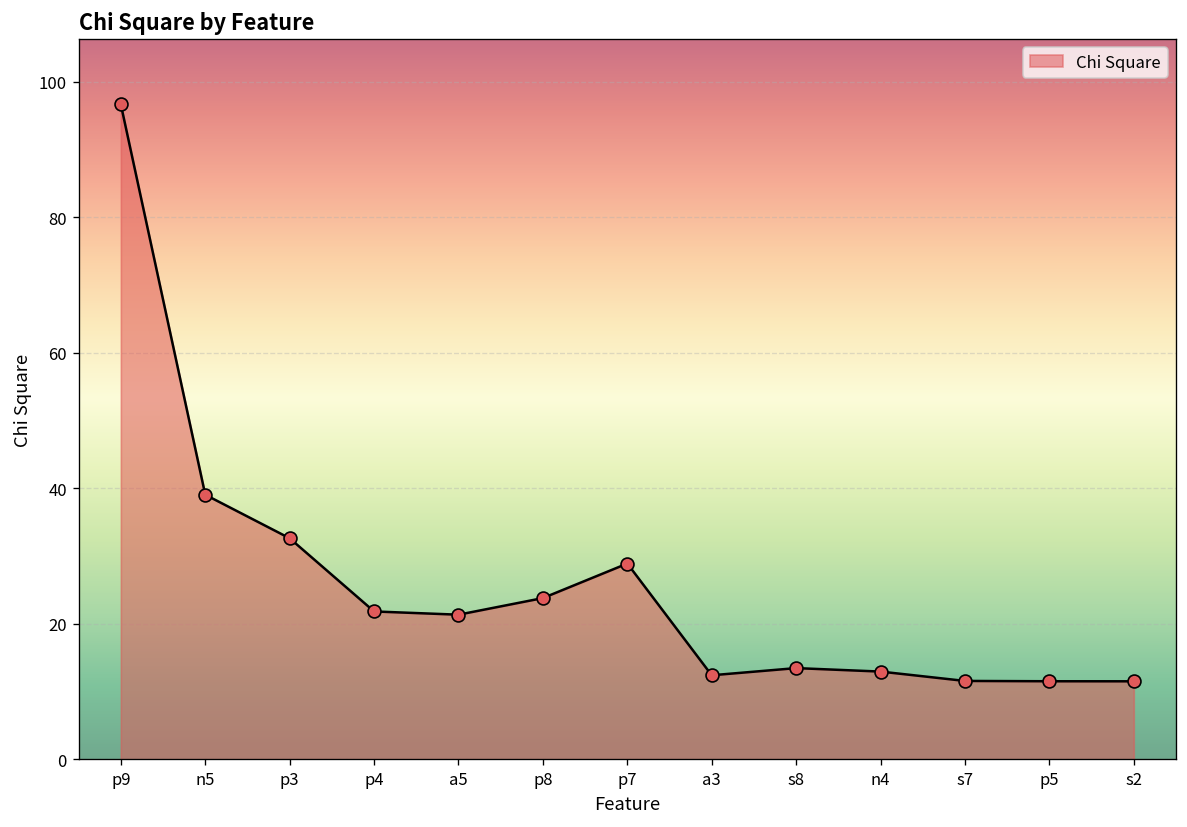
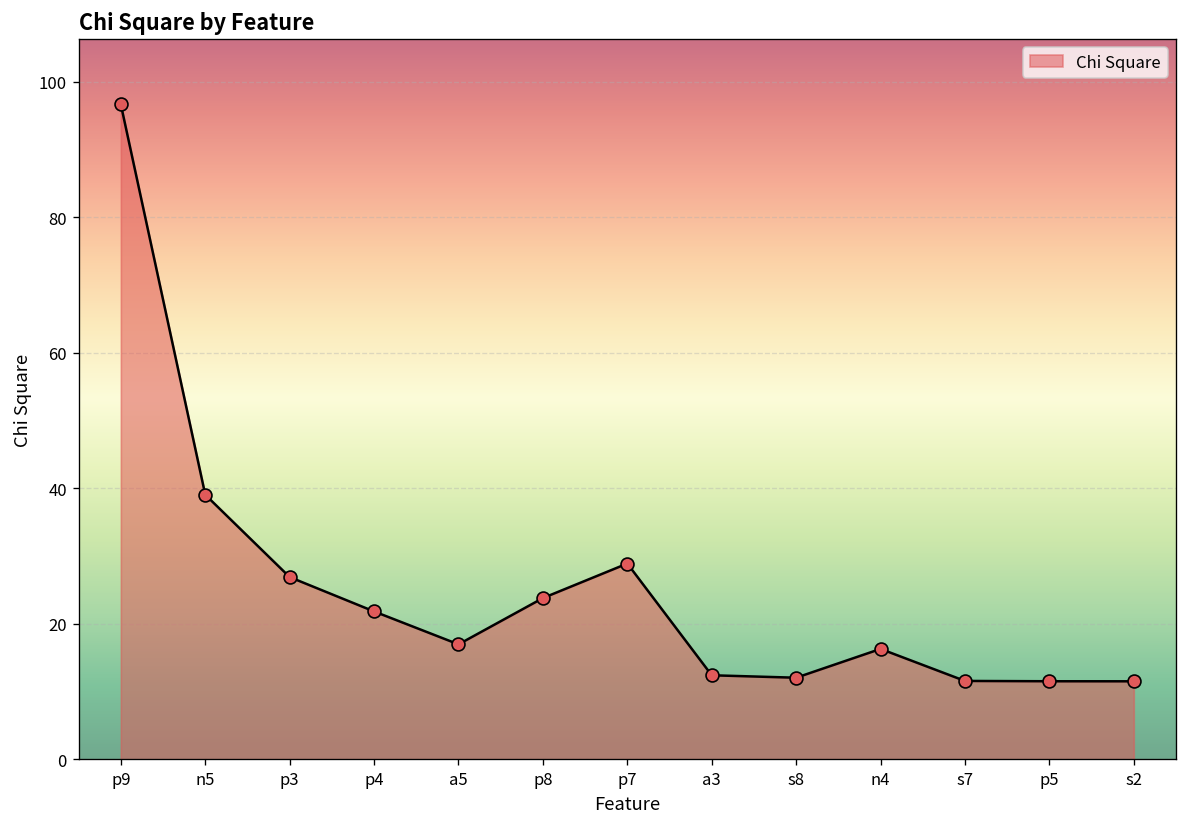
p3: 33 -> 27
a5: 21 -> 17
s8: 13 -> 12
n4: 13 -> 16
